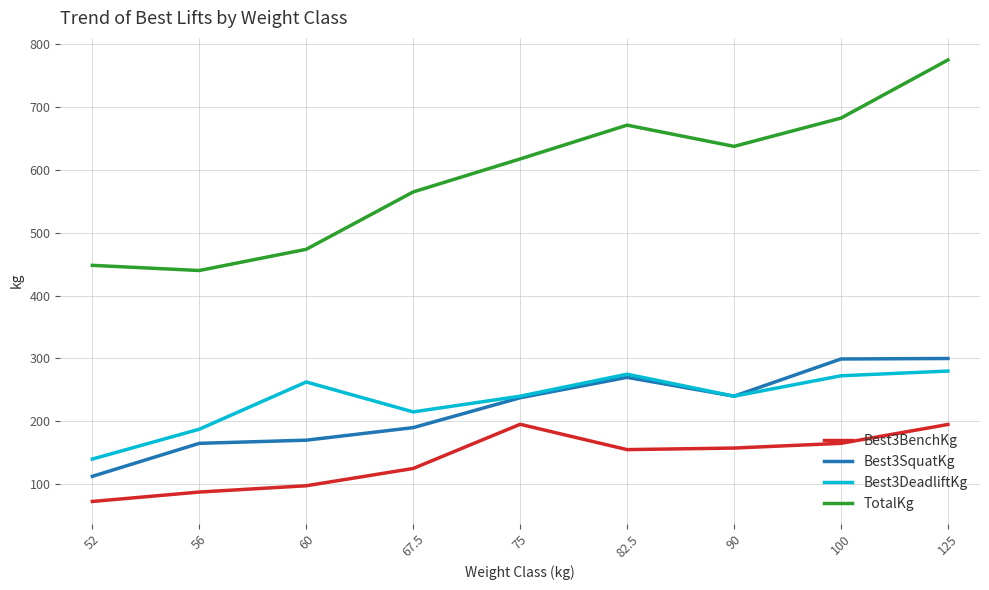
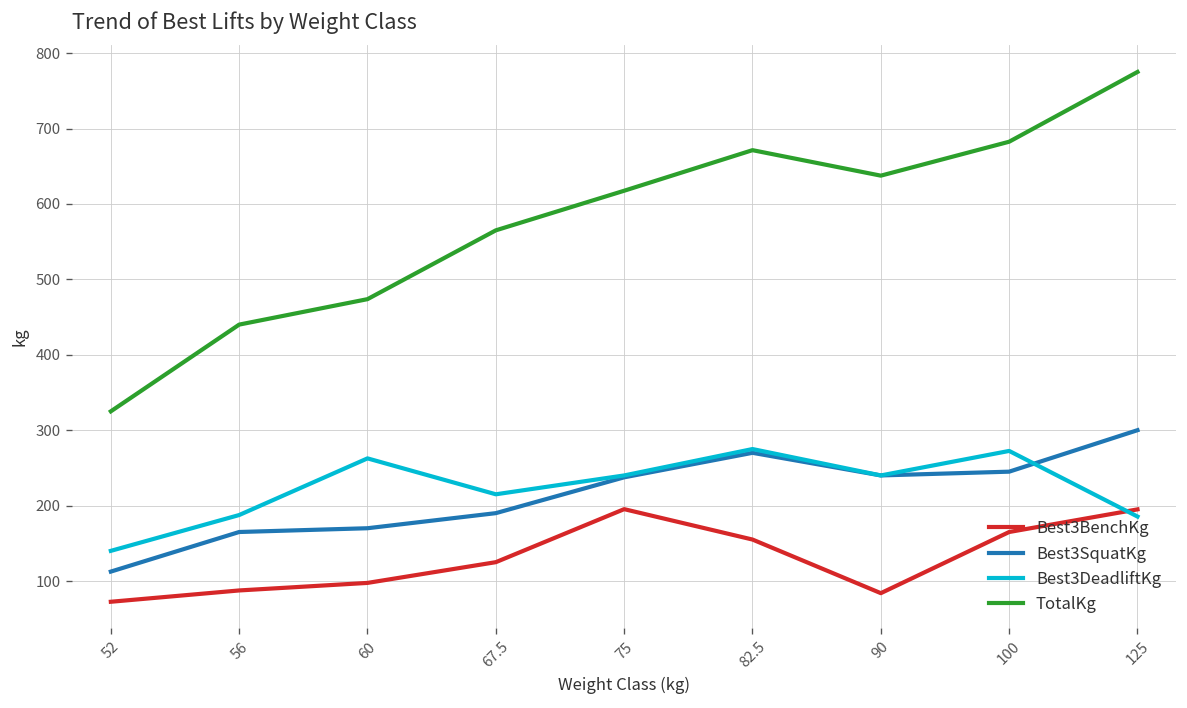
TotalKg, 52: 450 -> 330
Best3BenchKg, 90: 160 -> 80
Best3SquatKg, 100: 300 -> 250
Best3DeadliftKg, 125: 280 -> 190
